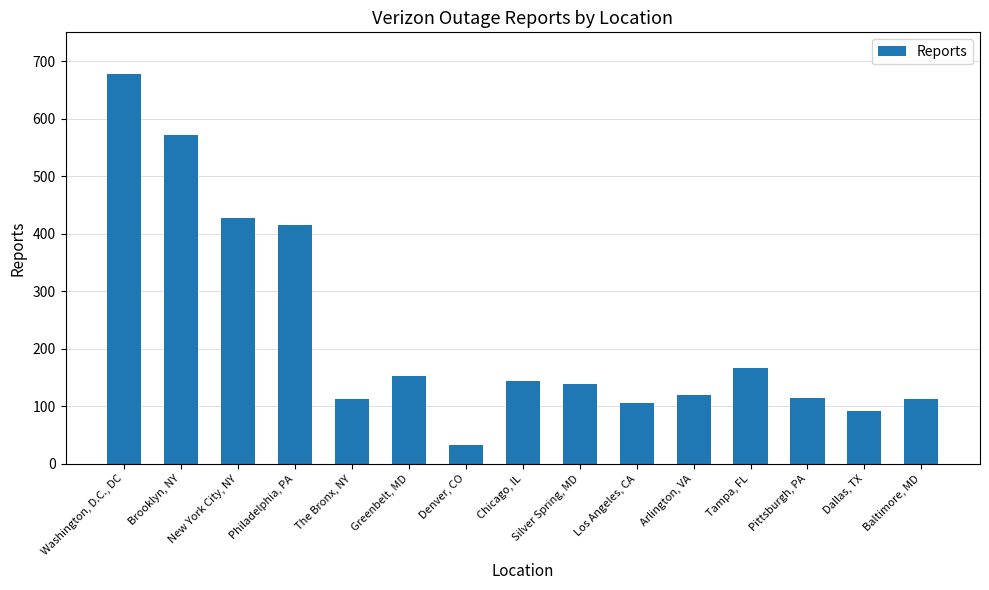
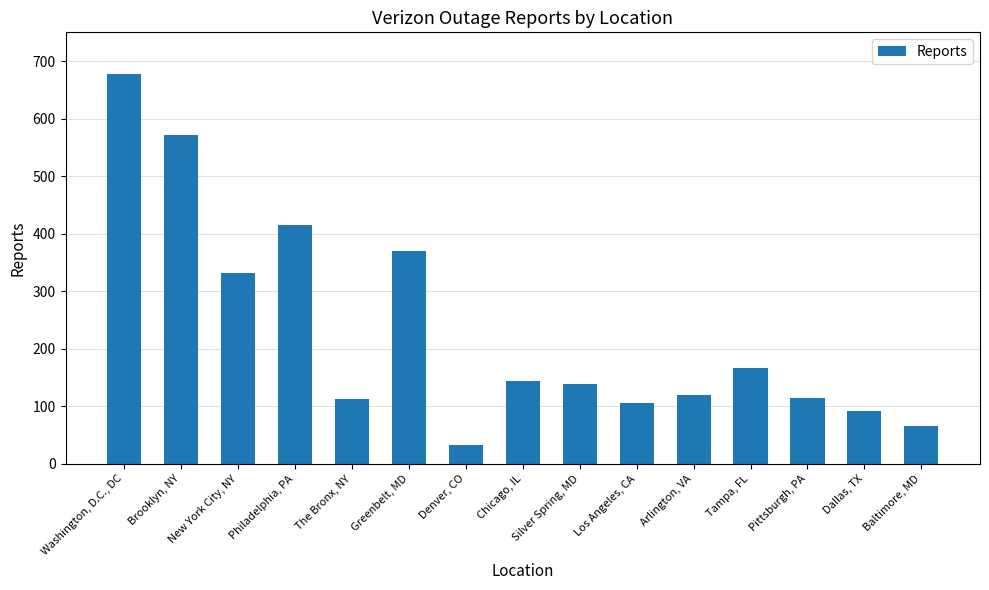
New York City, NY: 430 -> 330
Greenbelt, MD: 150 -> 370
Baltimore, MD: 110 -> 70
